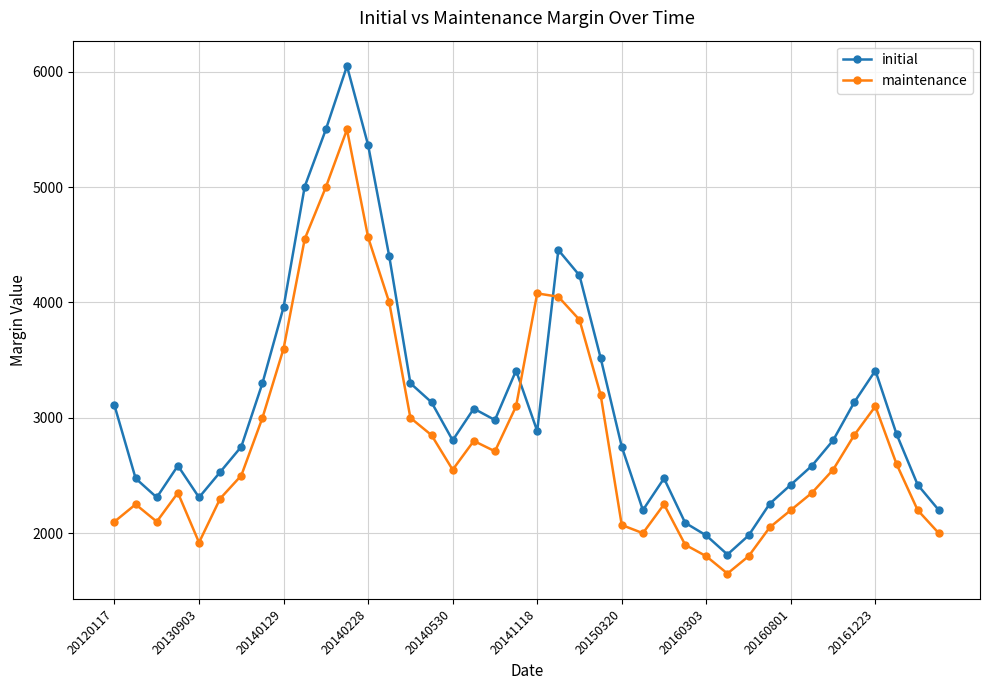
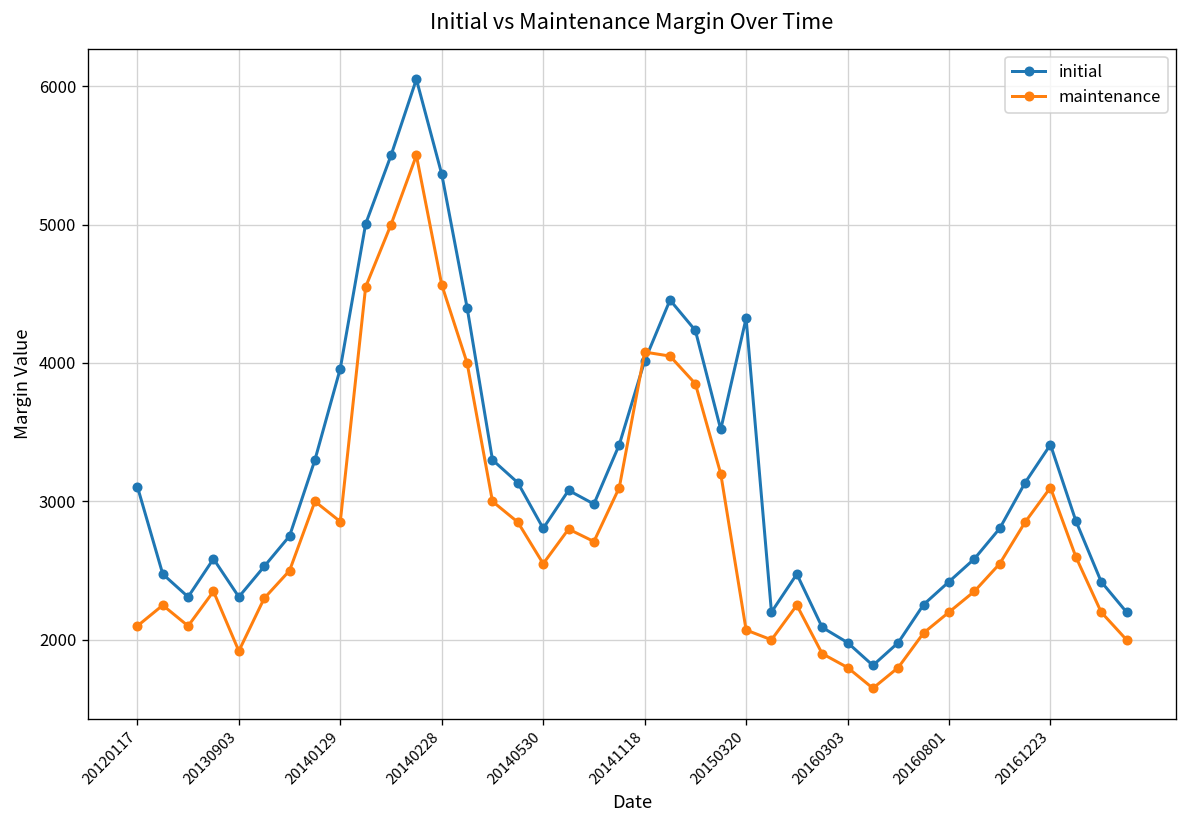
maintenance, 20140129: 3600 -> 2850
initial, 20141118: 2890 -> 4020
initial, 20150320: 2750 -> 4320
